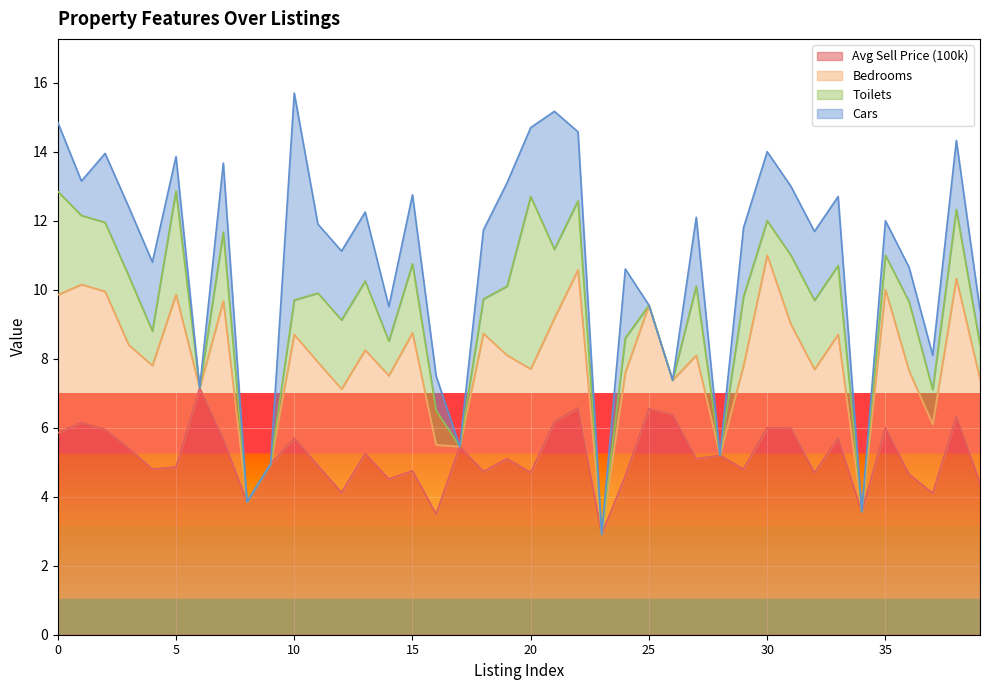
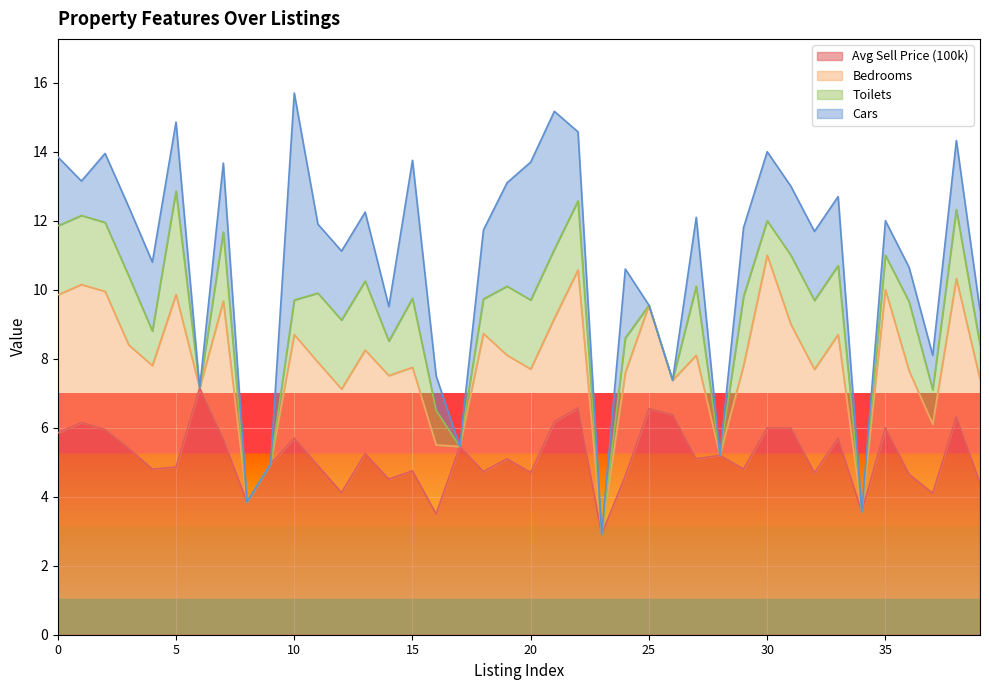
Toilets, 0: 3 -> 2
Cars, 5: 1 -> 2
Bedrooms, 15: 4 -> 3
Cars, 15: 2 -> 4
Toilets, 20: 5 -> 2
Cars, 20: 2 -> 4
